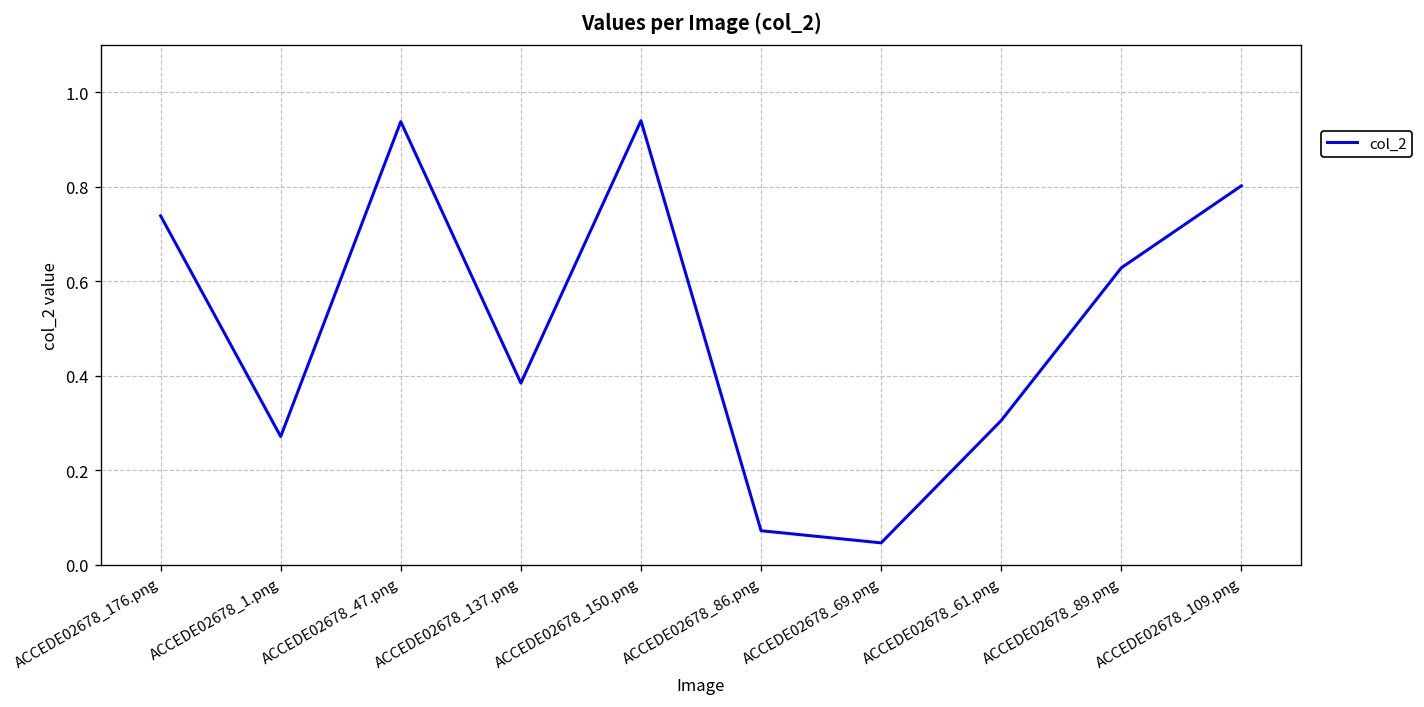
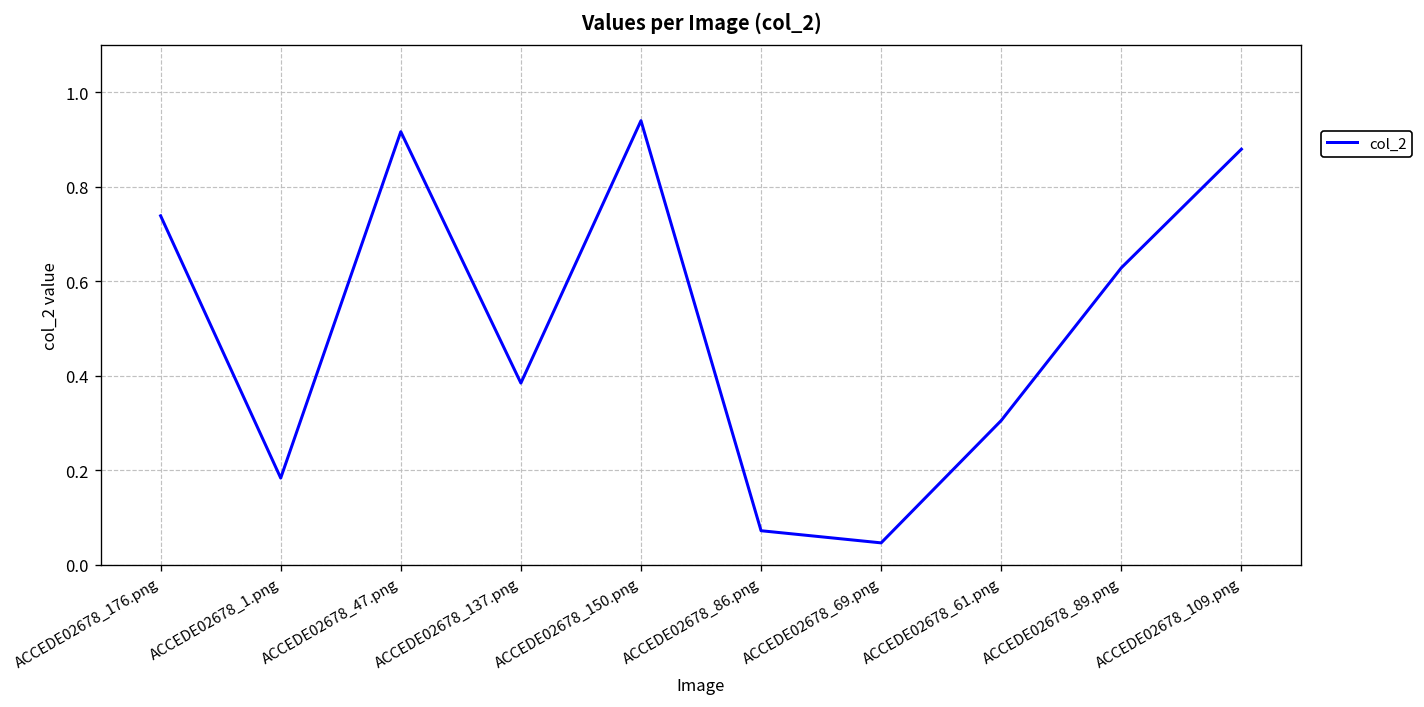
ACCEDE02678_1.png: 0.27 -> 0.18
ACCEDE02678_47.png: 0.94 -> 0.92
ACCEDE02678_109.png: 0.80 -> 0.88
